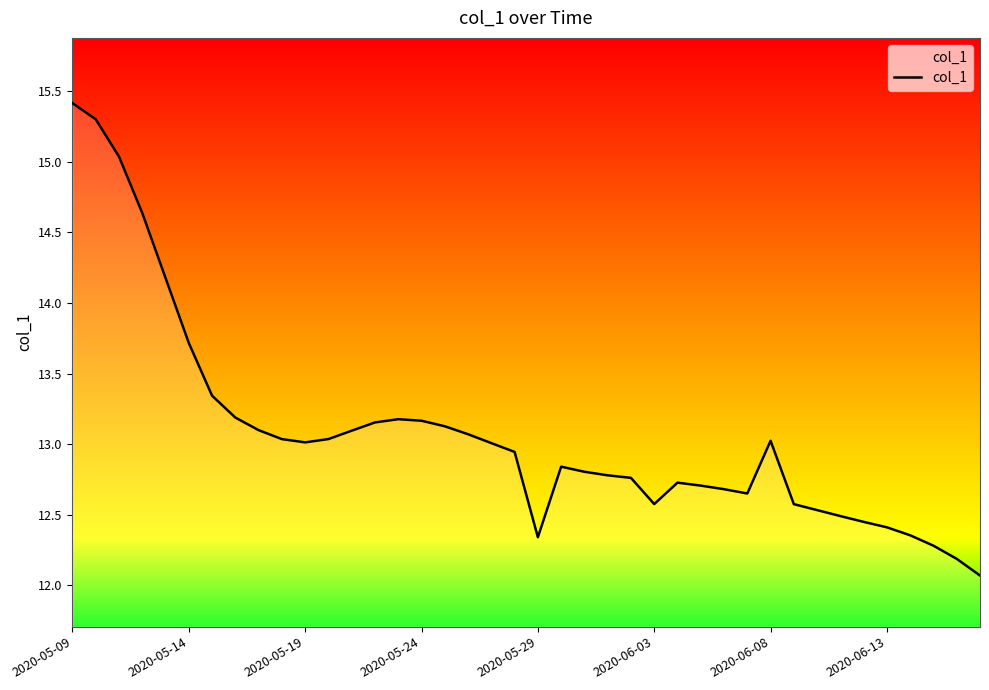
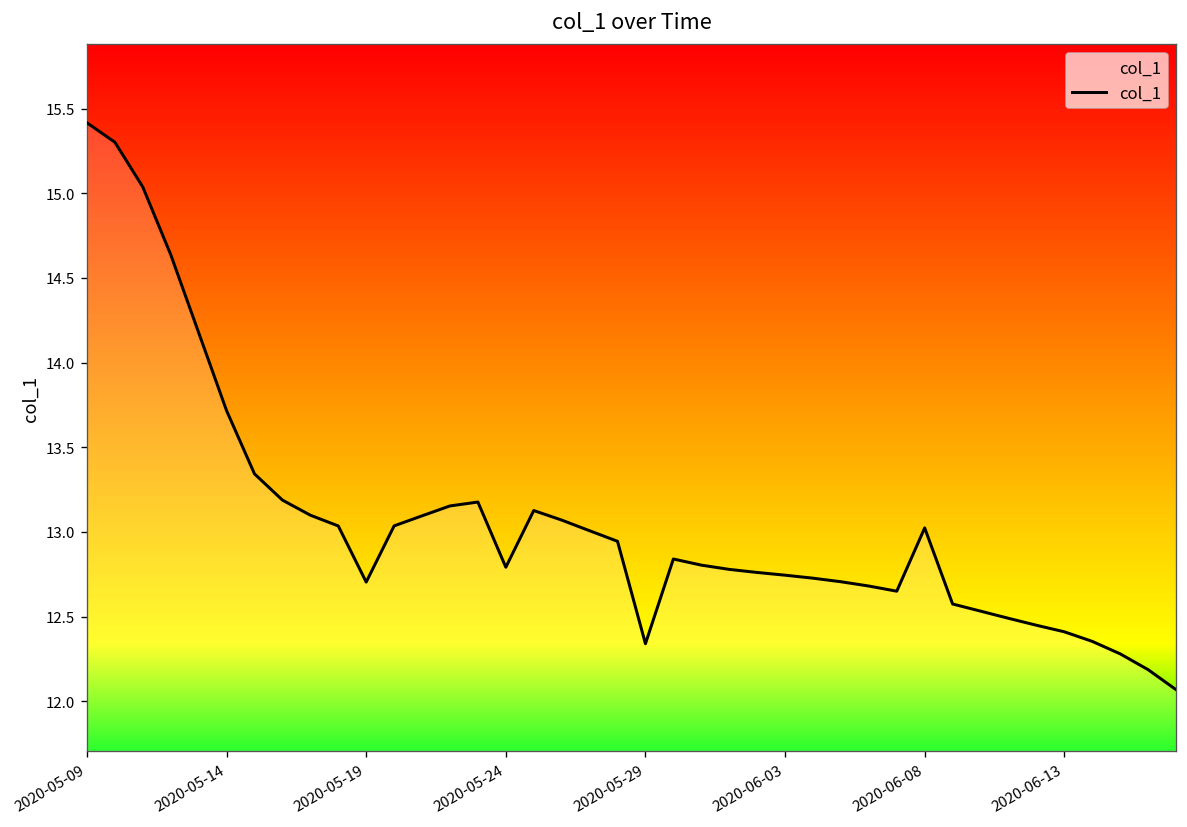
2020-05-19: 13.01 -> 12.70
2020-05-24: 13.17 -> 12.79
2020-06-03: 12.58 -> 12.75
